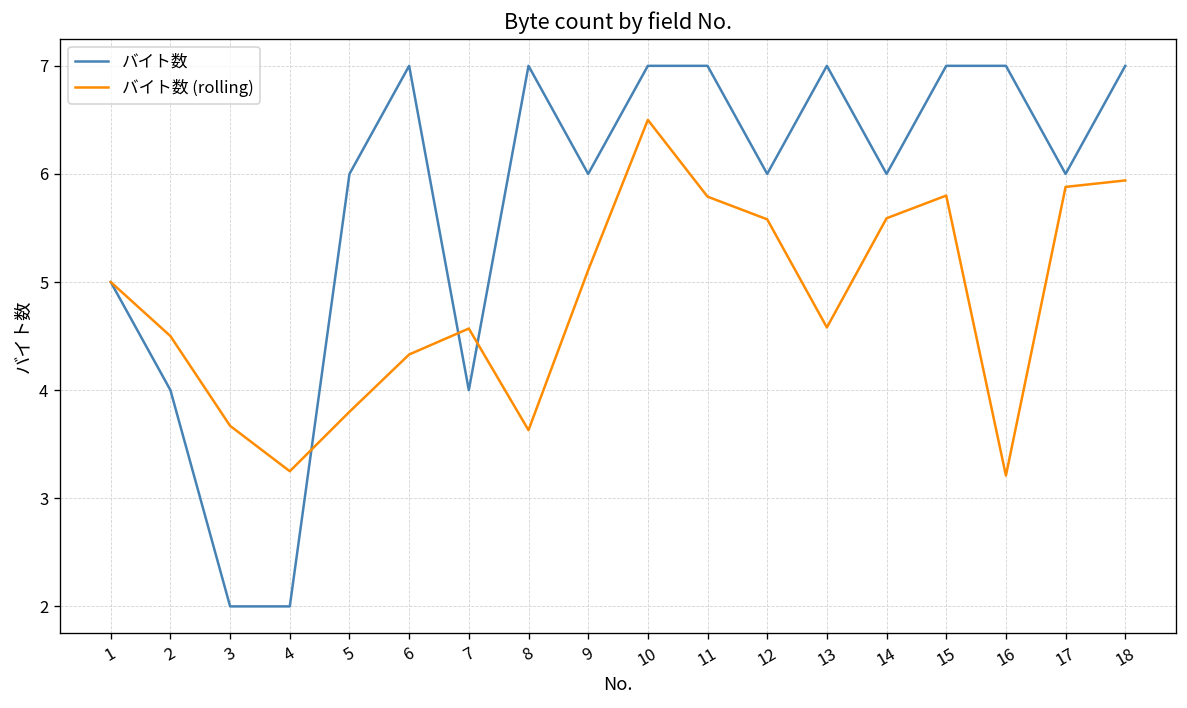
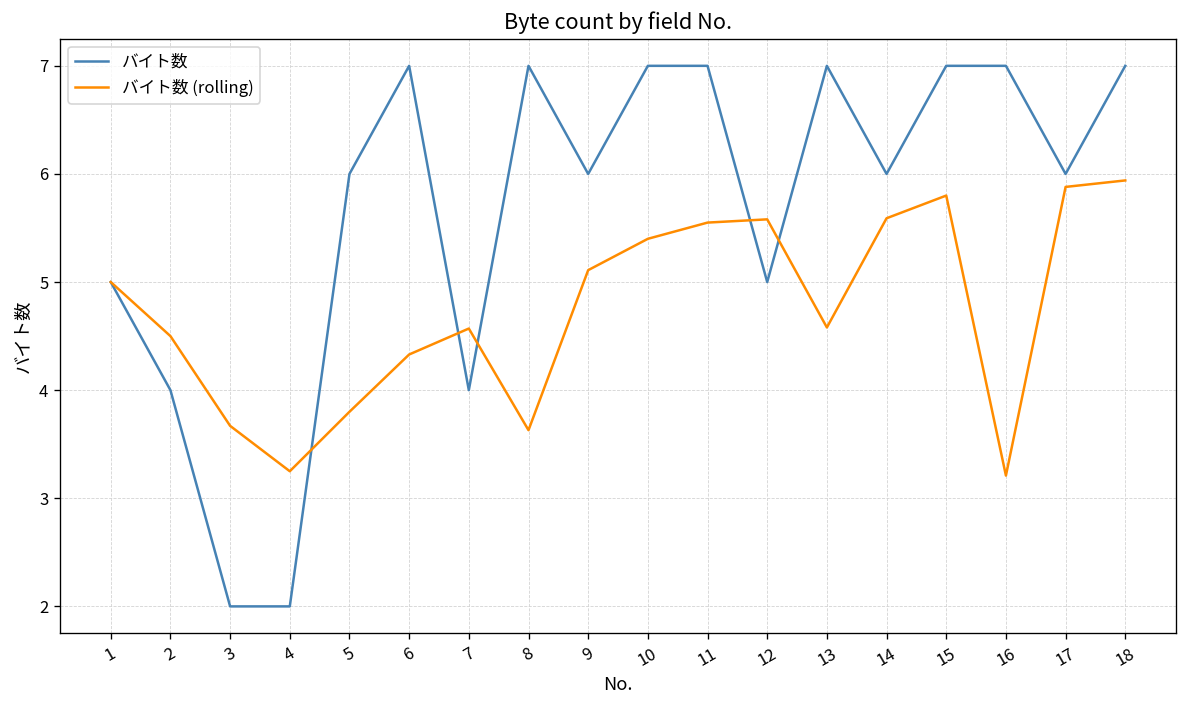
バイト数 (rolling), 10: 6.5 -> 5.4
バイト数 (rolling), 11: 5.8 -> 5.6
バイト数, 12: 6 -> 5
